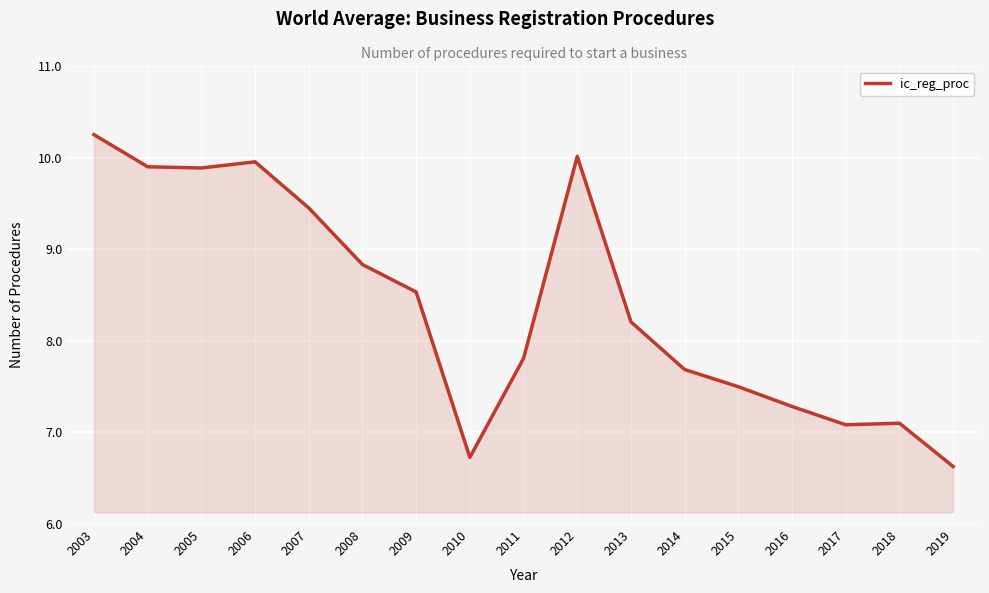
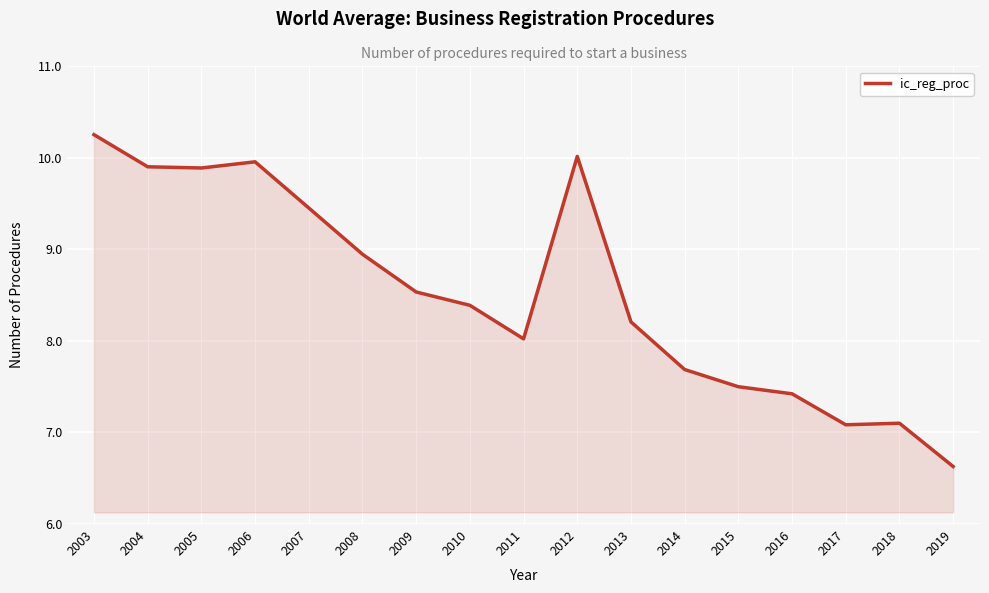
2008: 8.8 -> 8.9
2010: 6.7 -> 8.4
2011: 7.8 -> 8.0
2016: 7.3 -> 7.4
